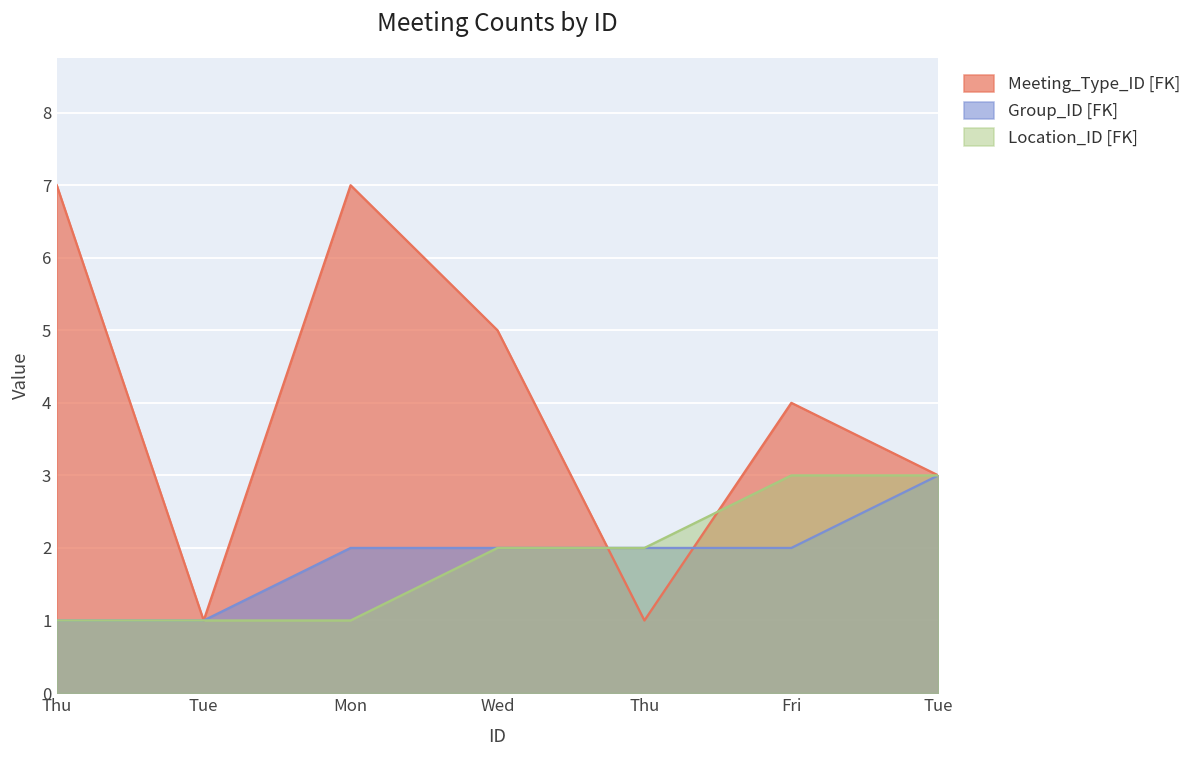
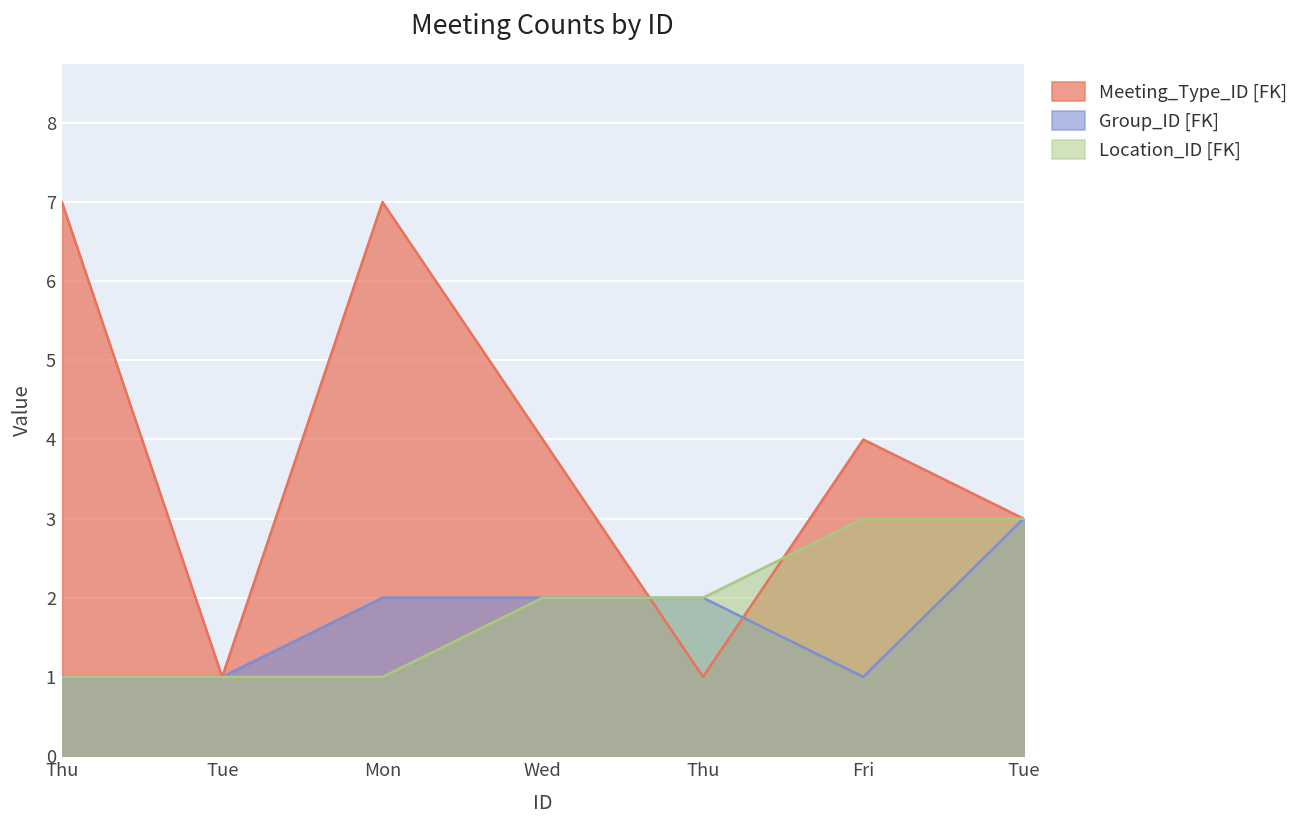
Meeting_Type_ID [FK], Wed: 5 -> 4
Group_ID [FK], Fri: 2 -> 1
